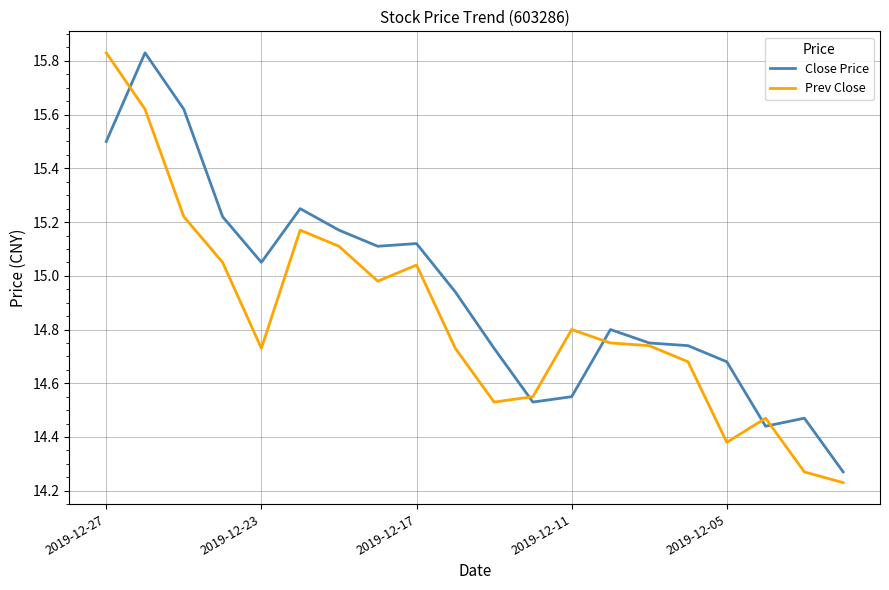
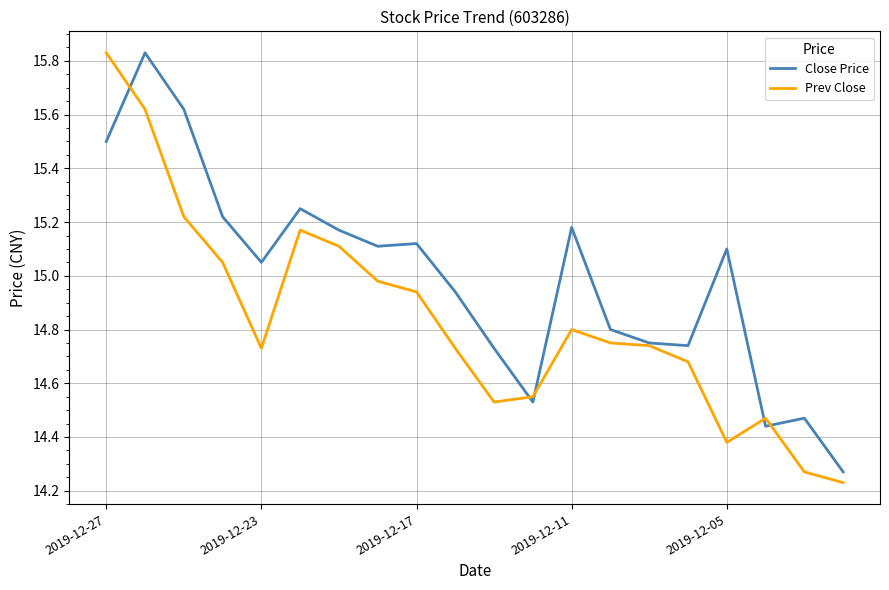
Prev Close, 2019-12-17: 15.04 -> 14.94
Close Price, 2019-12-11: 14.55 -> 15.18
Close Price, 2019-12-05: 14.68 -> 15.10
